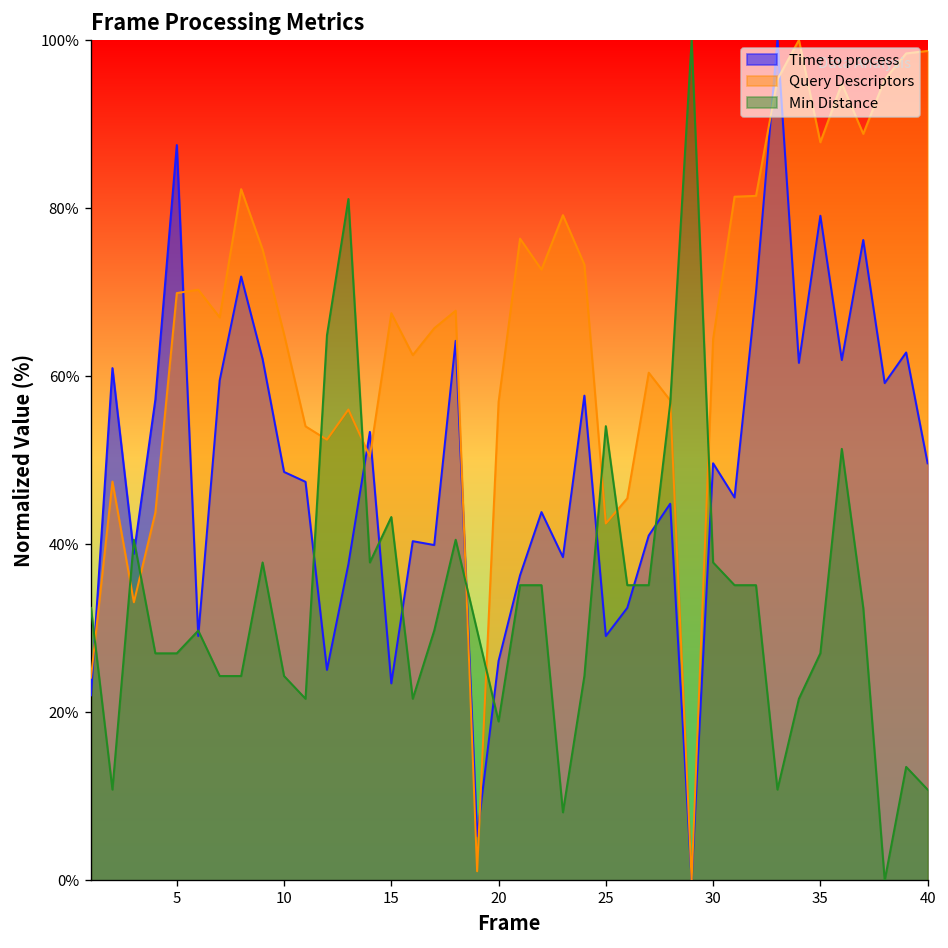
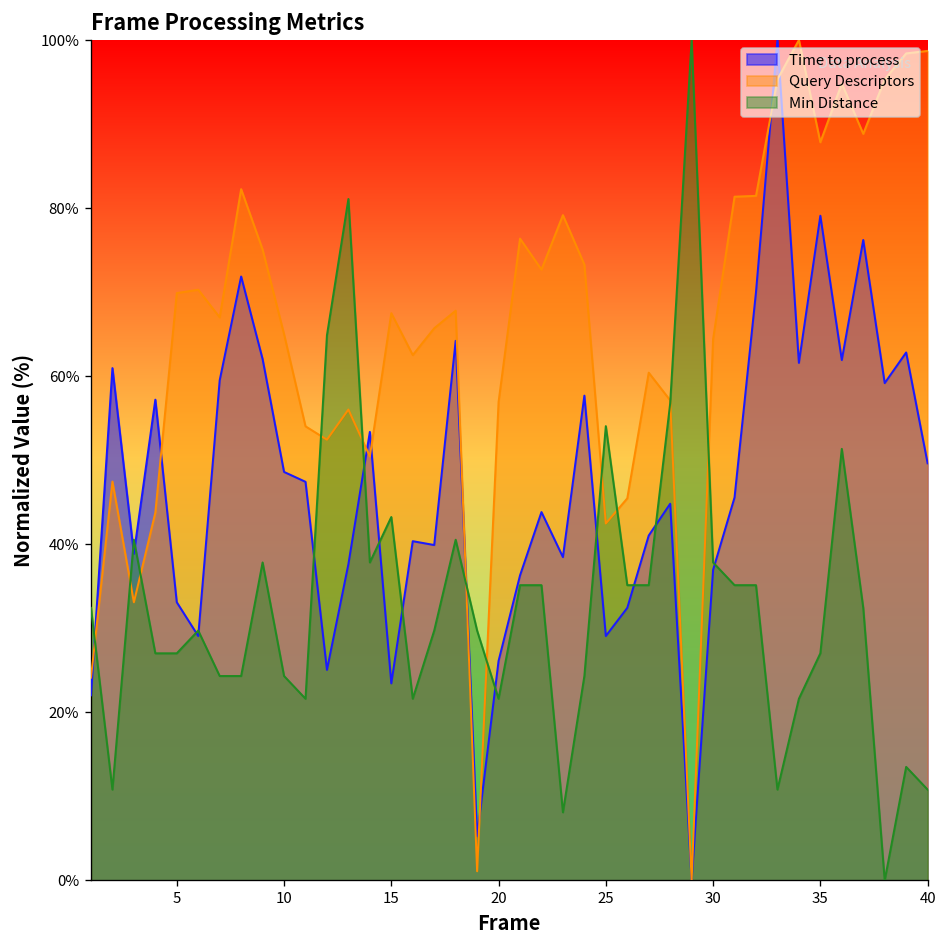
Time to process, 5: 88% -> 33%
Min Distance, 20: 19% -> 22%
Time to process, 30: 50% -> 37%
